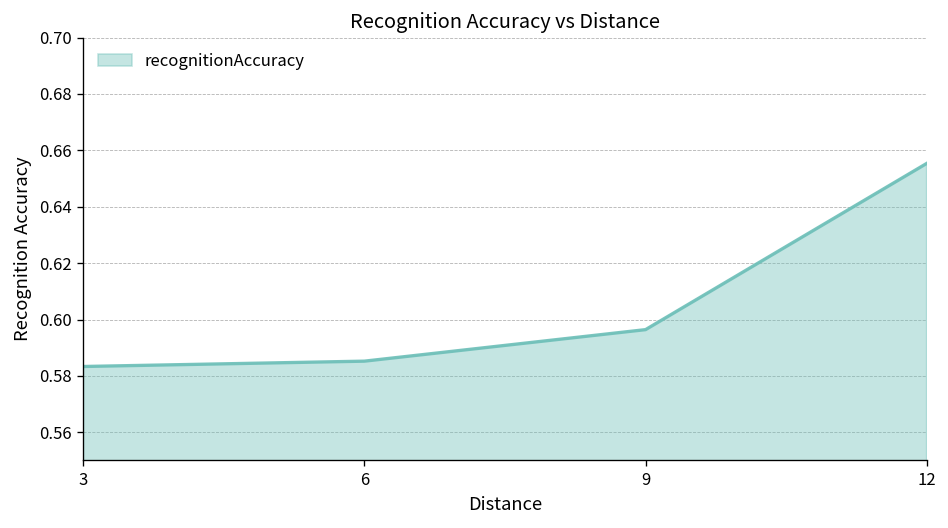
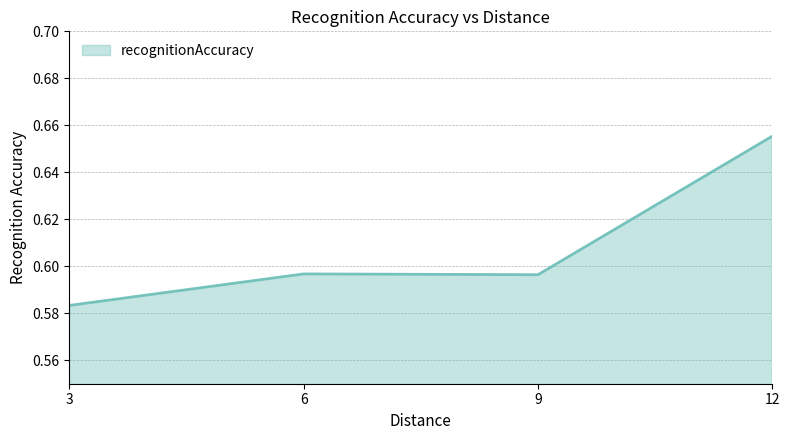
6: 0.585 -> 0.597
